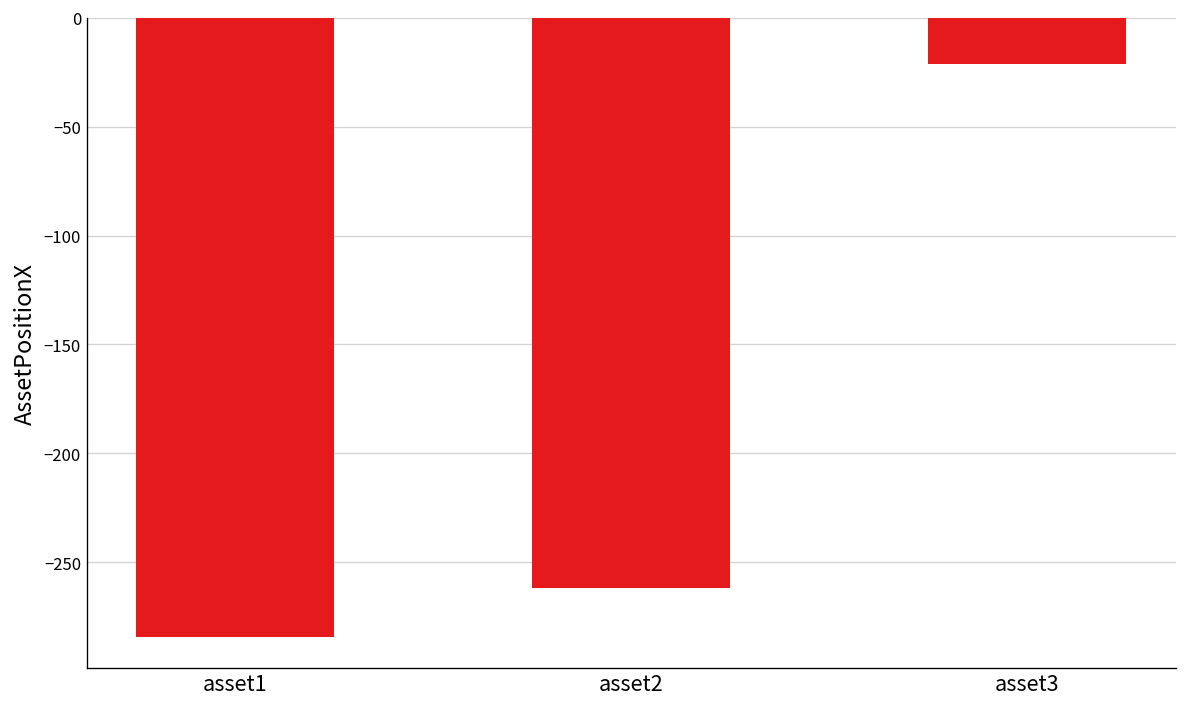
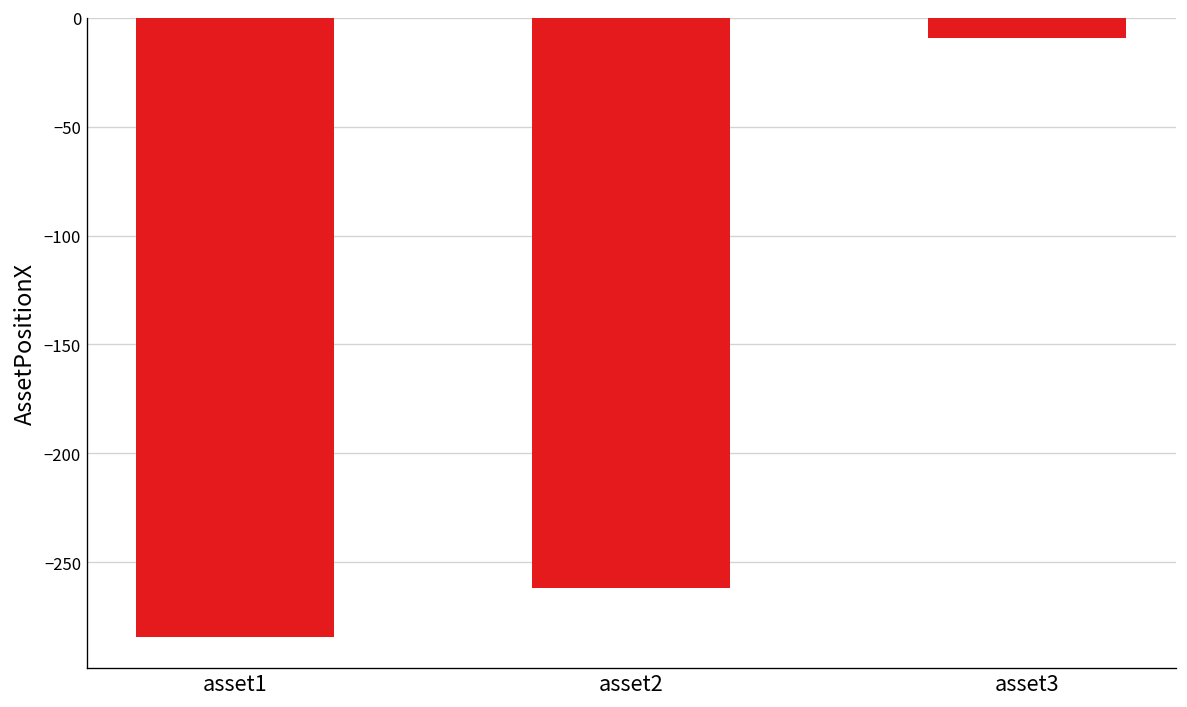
asset3: -21 -> -9
